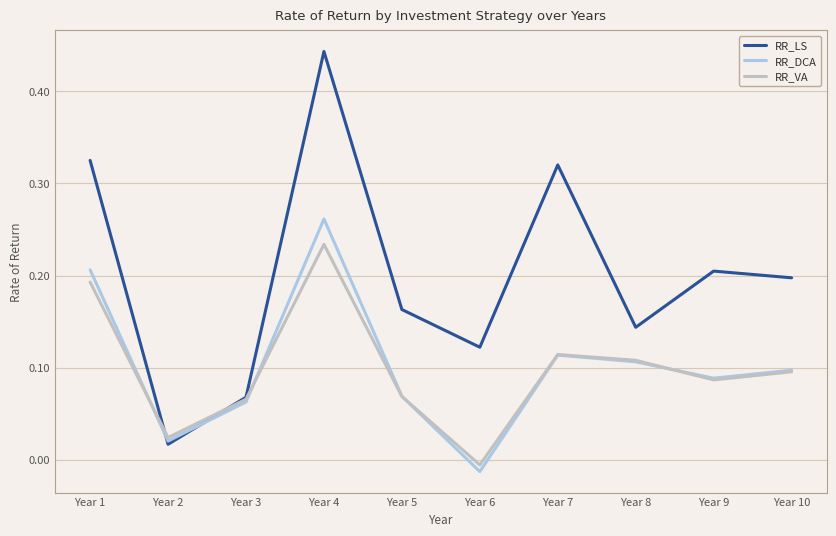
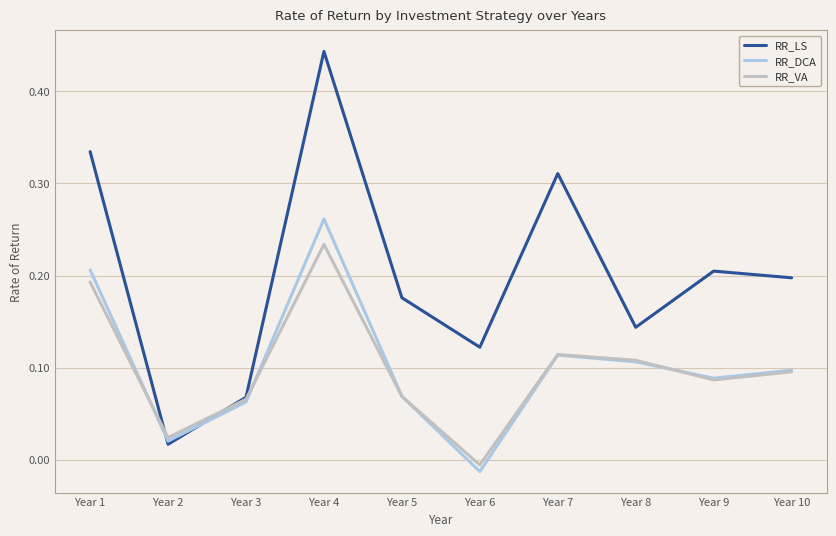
RR_LS, Year 1: 0.325 -> 0.335
RR_LS, Year 5: 0.16 -> 0.18
RR_LS, Year 7: 0.32 -> 0.31
